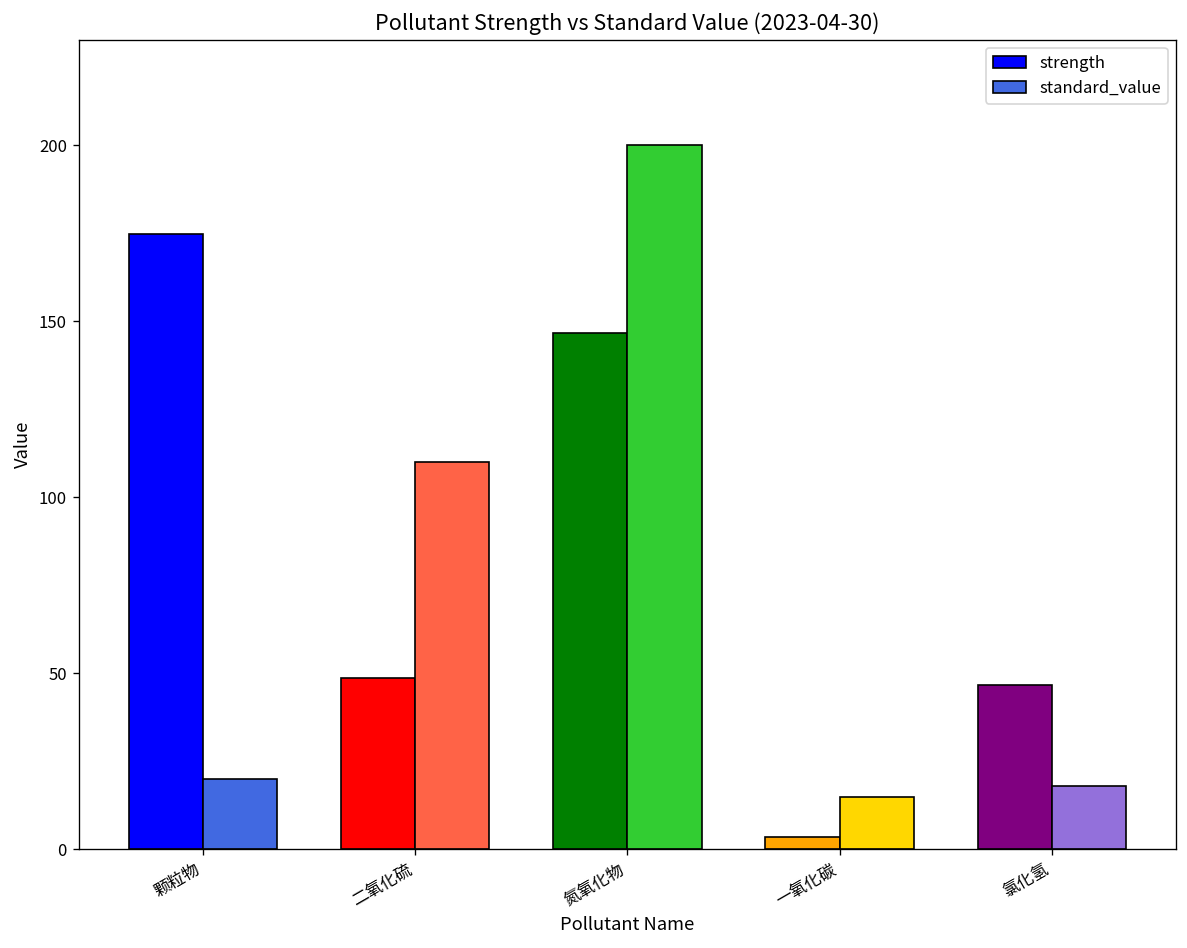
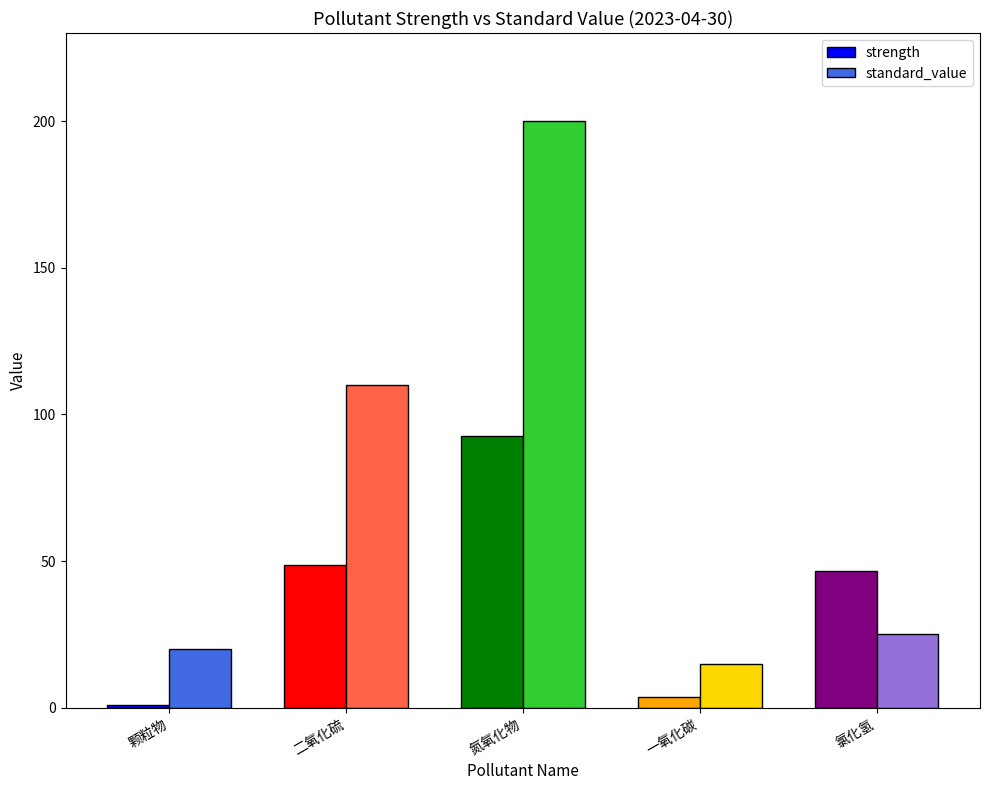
strength, 颗粒物: 175 -> 1
strength, 氮氧化物: 147 -> 93
standard_value, 氯化氢: 18 -> 25
